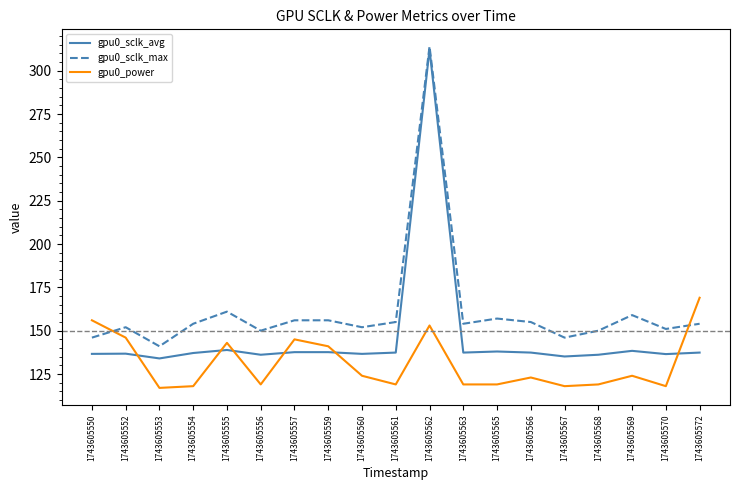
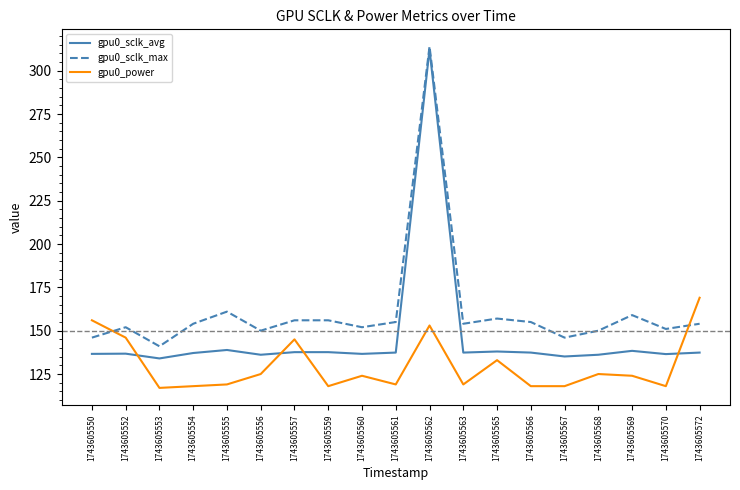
gpu0_power, 1743605555: 143 -> 119
gpu0_power, 1743605556: 119 -> 125
gpu0_power, 1743605559: 141 -> 118
gpu0_power, 1743605565: 119 -> 133
gpu0_power, 1743605566: 123 -> 118
gpu0_power, 1743605568: 119 -> 125
